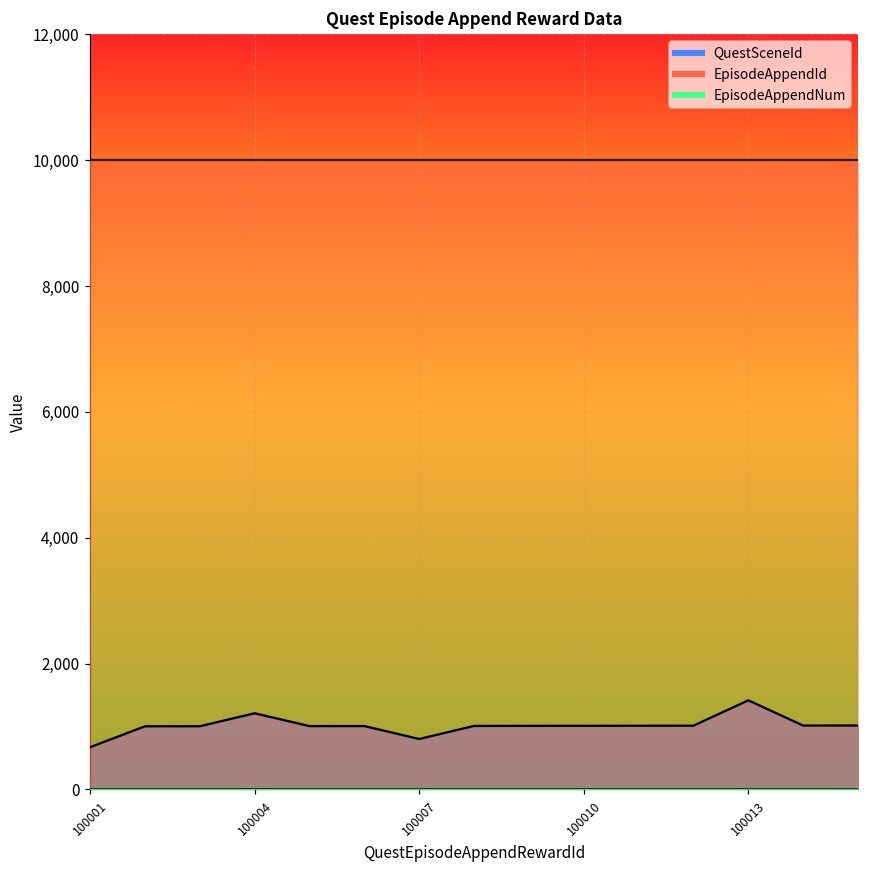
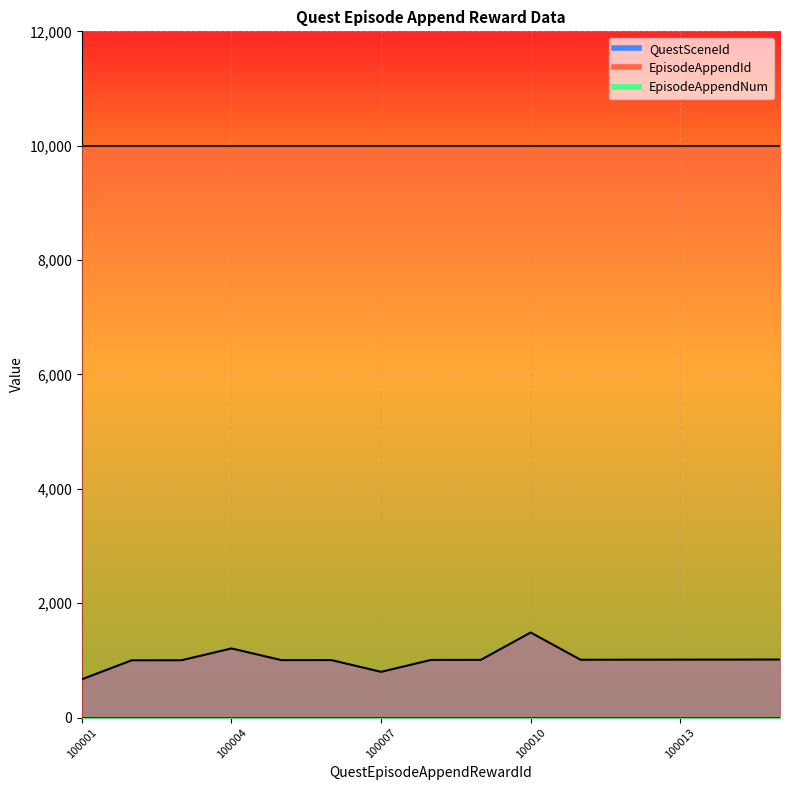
QuestSceneId, 100010: 1,000 -> 1,500
QuestSceneId, 100013: 1,400 -> 1,000
